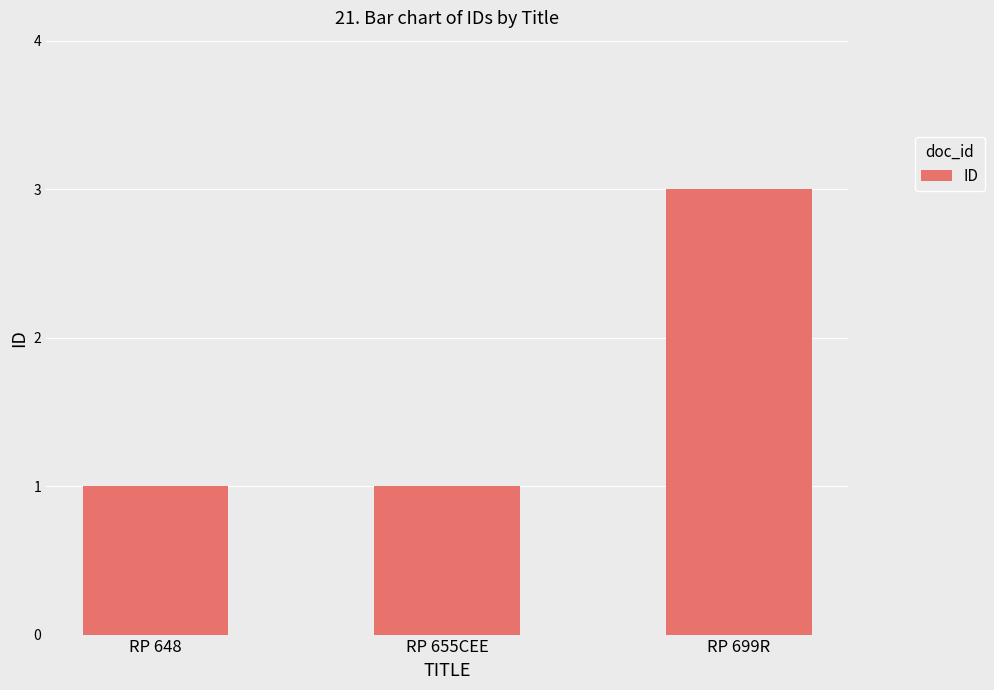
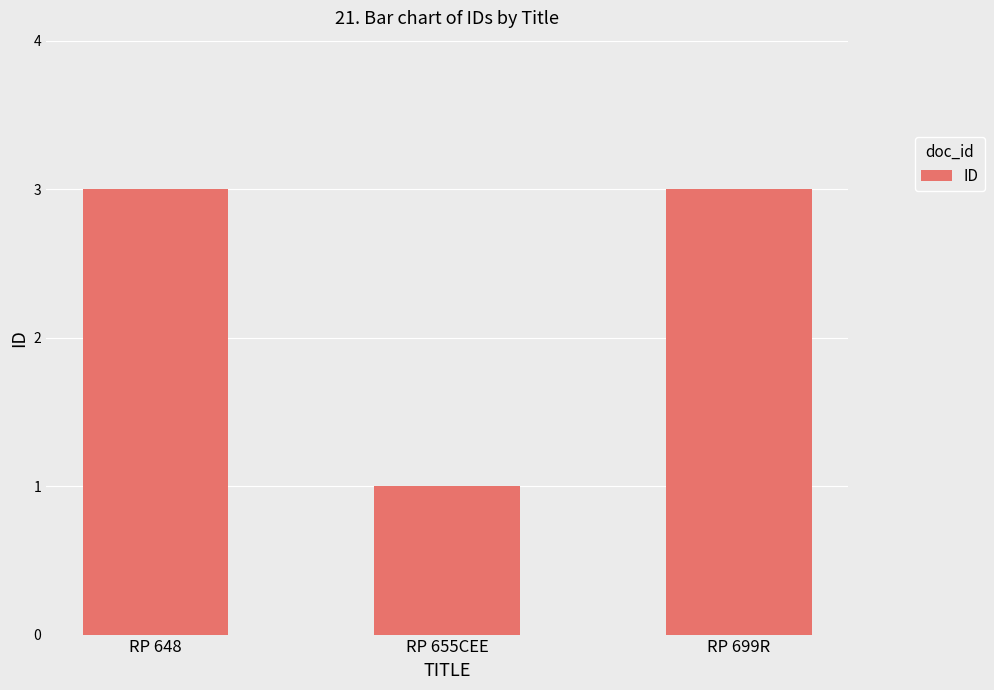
RP 648: 1 -> 3
